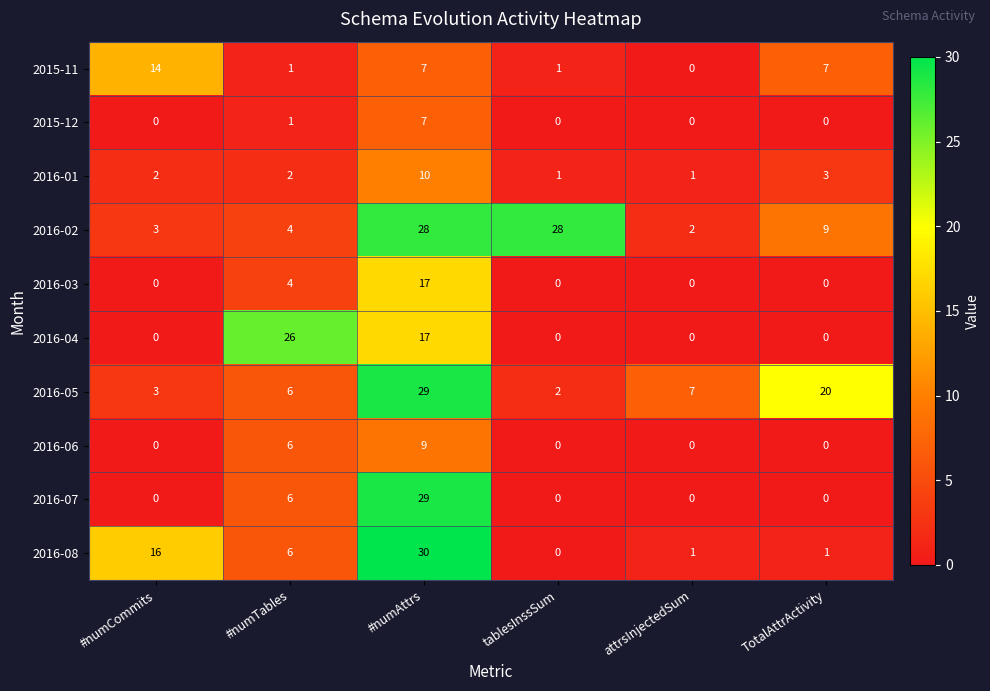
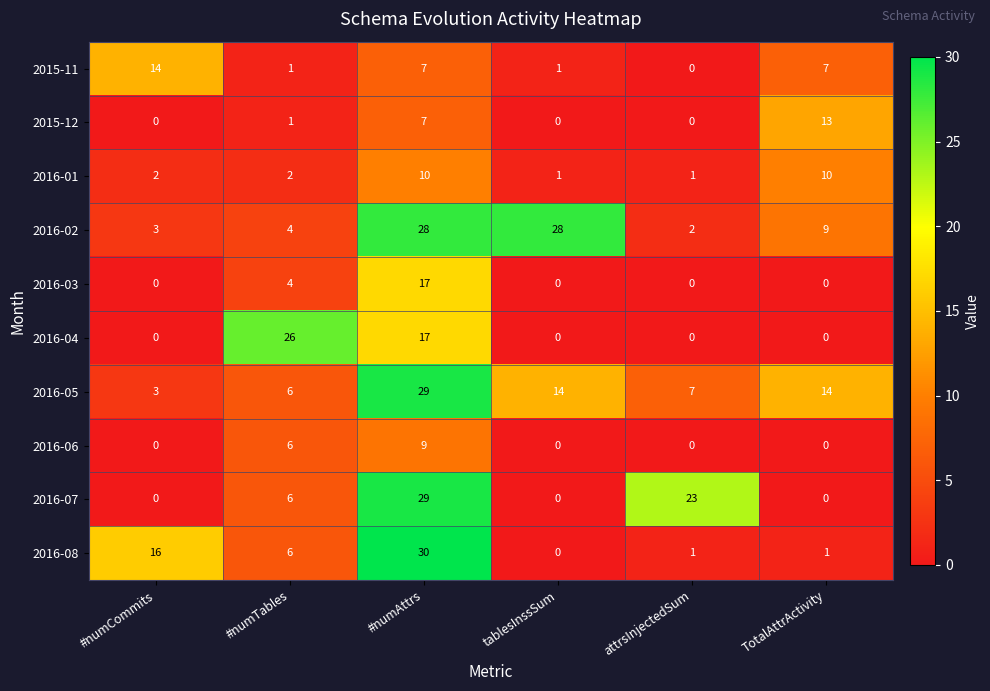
2015-12, TotalAttrActivity: 0 -> 13
2016-01, TotalAttrActivity: 3 -> 10
2016-05, tablesInssSum: 2 -> 14
2016-05, TotalAttrActivity: 20 -> 14
2016-07, attrsInjectedSum: 0 -> 23
